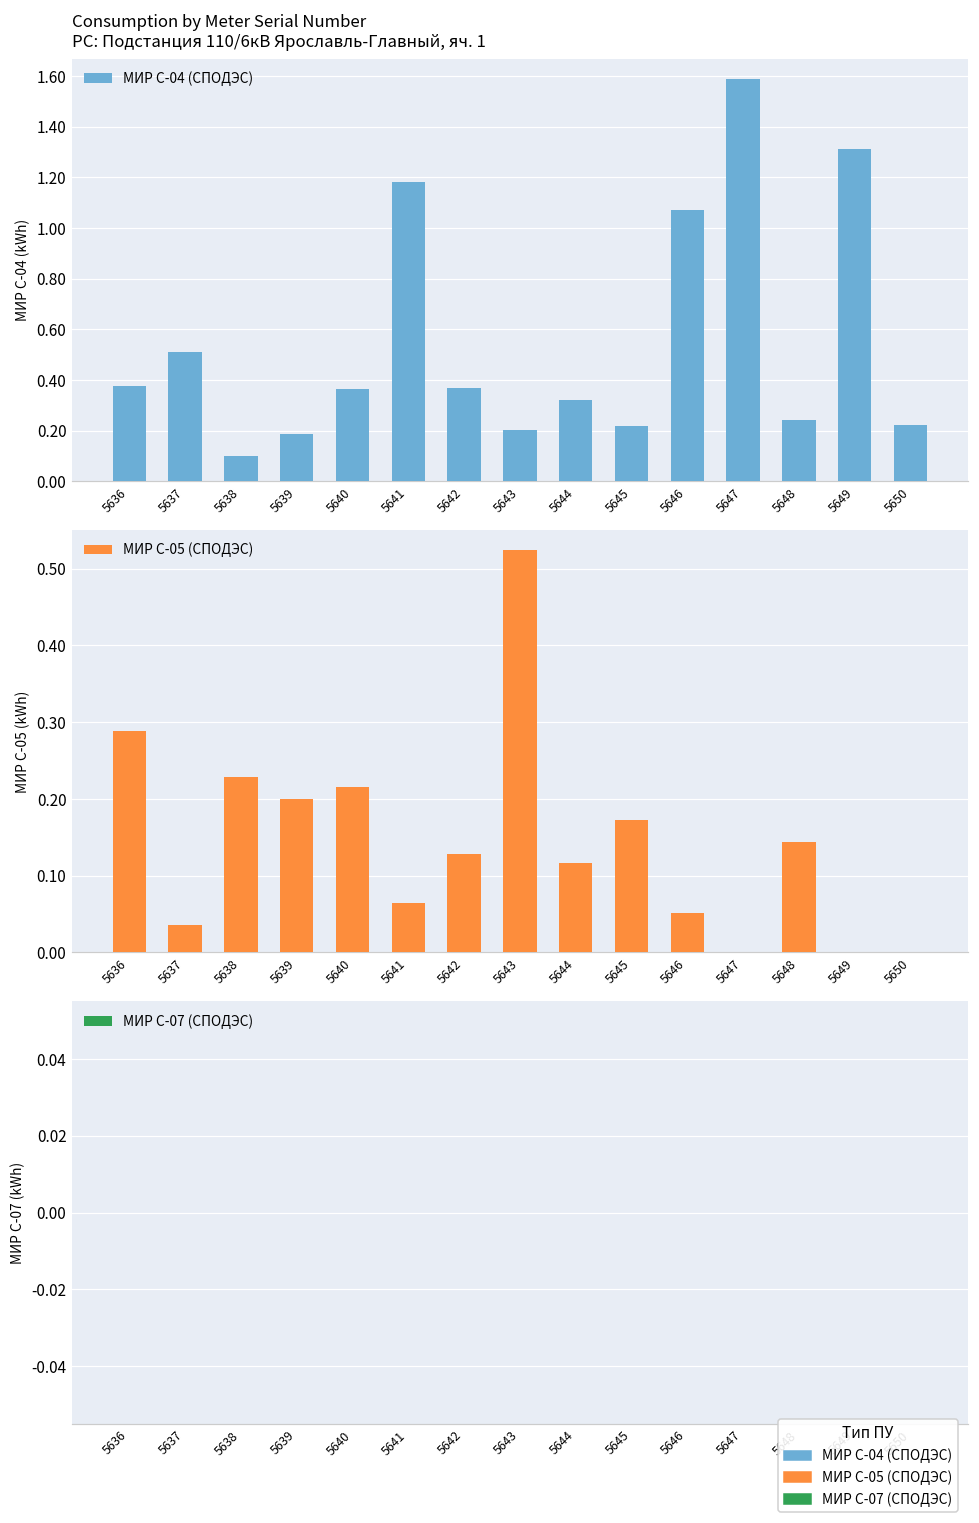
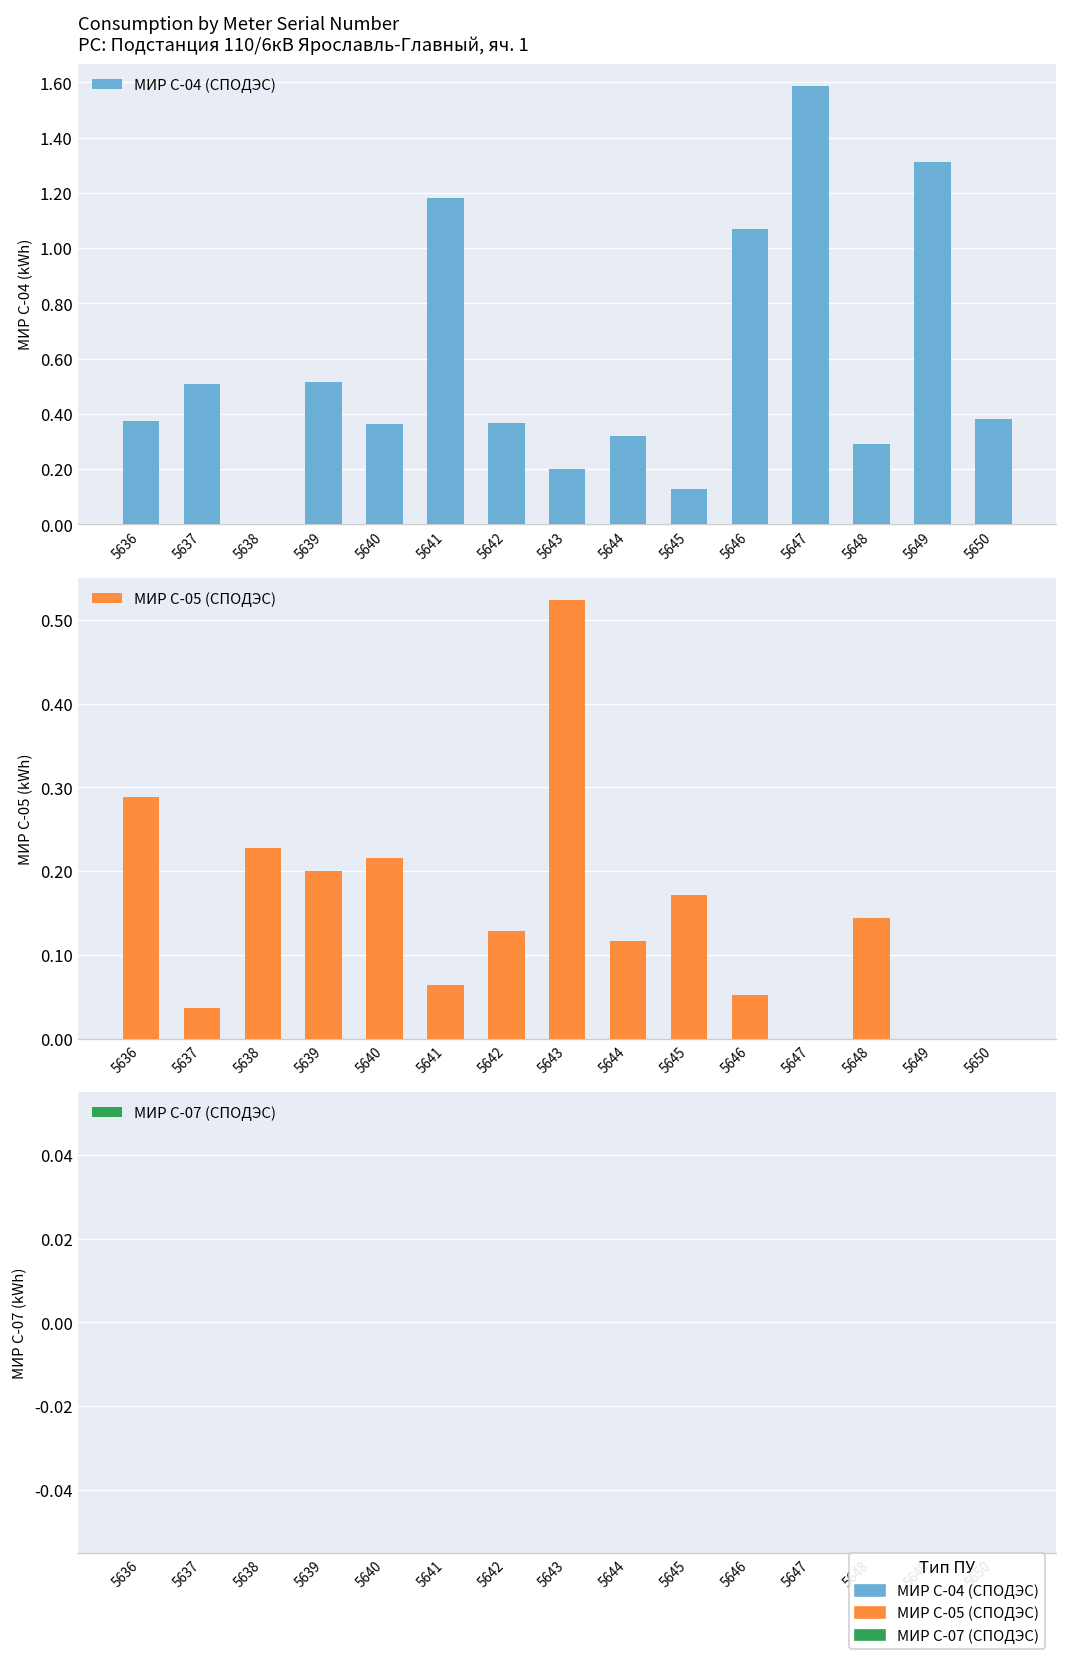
Consumption by Meter Serial Number PС: Подстанция 110/6кВ Ярославль-Главный, яч. 1, 5638: 0.1 -> 0.0
Consumption by Meter Serial Number PС: Подстанция 110/6кВ Ярославль-Главный, яч. 1, 5639: 0.19 -> 0.52
Consumption by Meter Serial Number PС: Подстанция 110/6кВ Ярославль-Главный, яч. 1, 5645: 0.22 -> 0.13
Consumption by Meter Serial Number PС: Подстанция 110/6кВ Ярославль-Главный, яч. 1, 5648: 0.24 -> 0.29
Consumption by Meter Serial Number PС: Подстанция 110/6кВ Ярославль-Главный, яч. 1, 5650: 0.22 -> 0.38
